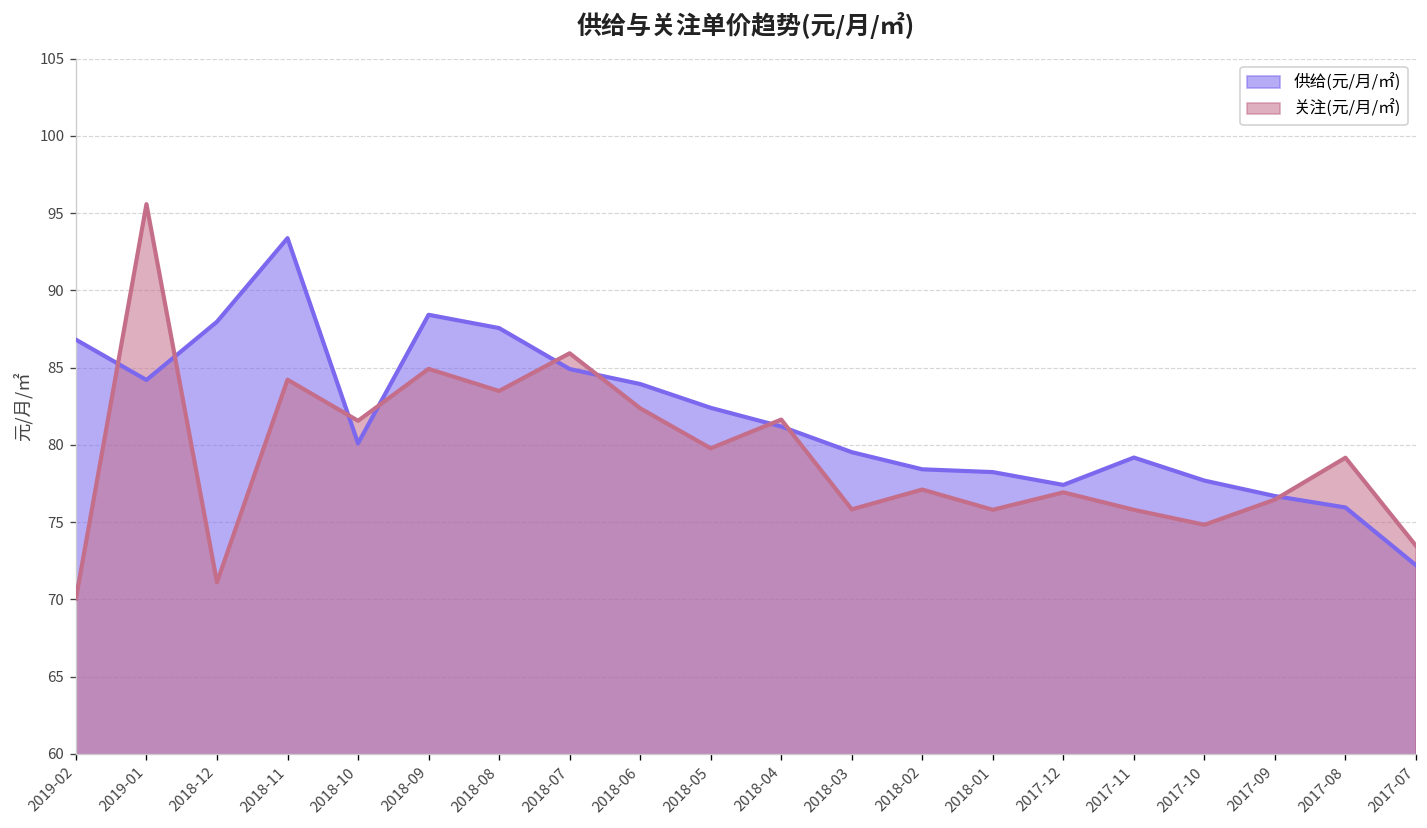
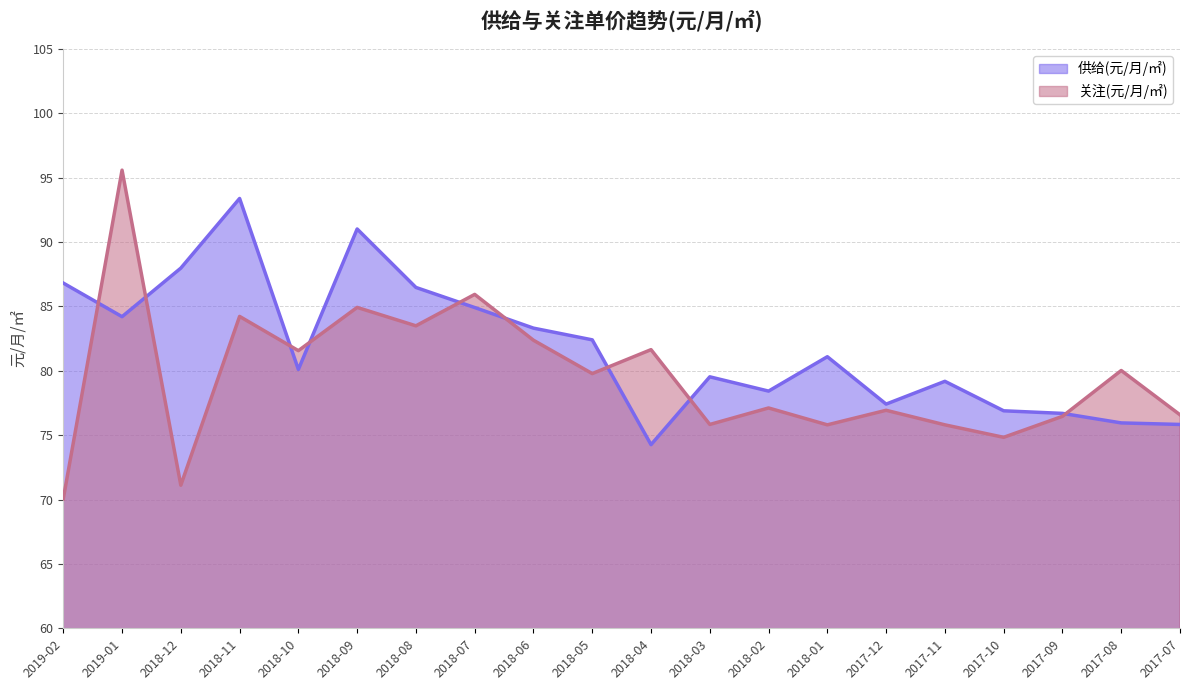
供给(元/月/㎡), 2018-09: 88.4 -> 91.0
供给(元/月/㎡), 2018-08: 87.6 -> 86.5
供给(元/月/㎡), 2018-06: 83.9 -> 83.3
供给(元/月/㎡), 2018-04: 81.2 -> 74.3
供给(元/月/㎡), 2018-01: 78.2 -> 81.1
供给(元/月/㎡), 2017-10: 77.7 -> 76.9
关注(元/月/㎡), 2017-08: 79.2 -> 80.0
供给(元/月/㎡), 2017-07: 72.2 -> 75.8
关注(元/月/㎡), 2017-07: 73.5 -> 76.6
